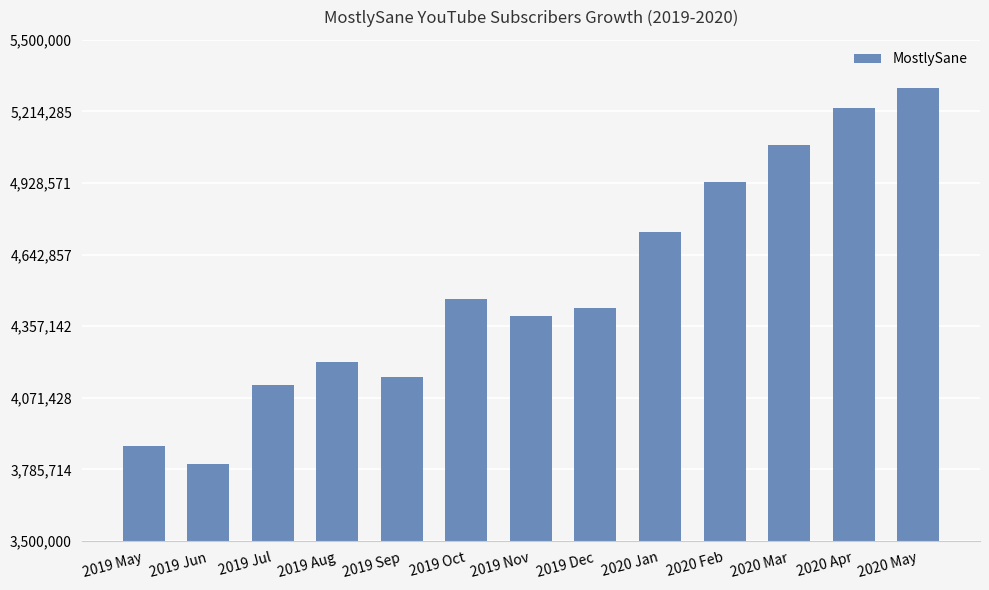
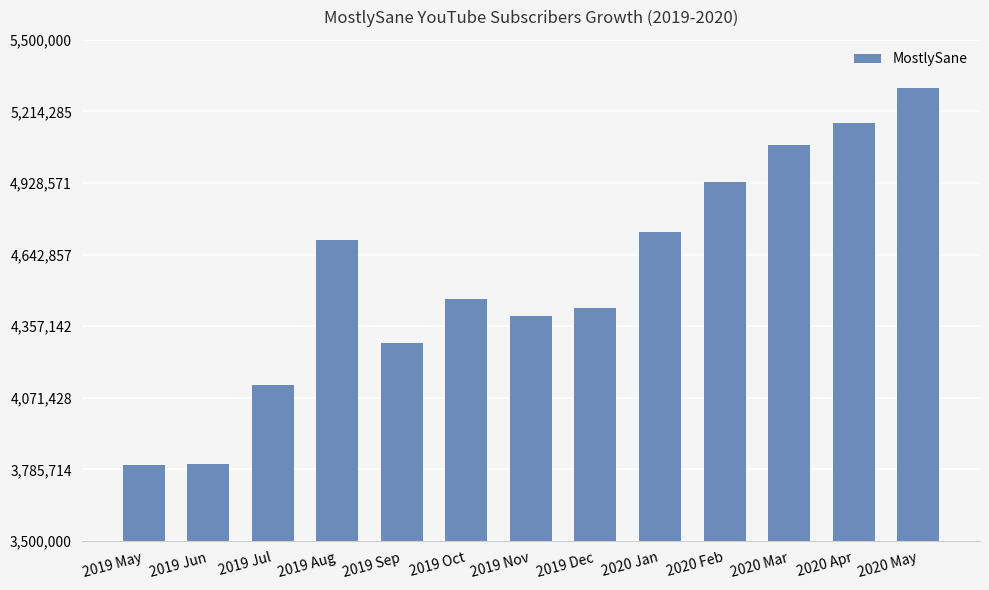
2019 May: 3,880,000 -> 3,800,000
2019 Aug: 4,210,000 -> 4,700,000
2019 Sep: 4,150,000 -> 4,290,000
2020 Apr: 5,230,000 -> 5,170,000
